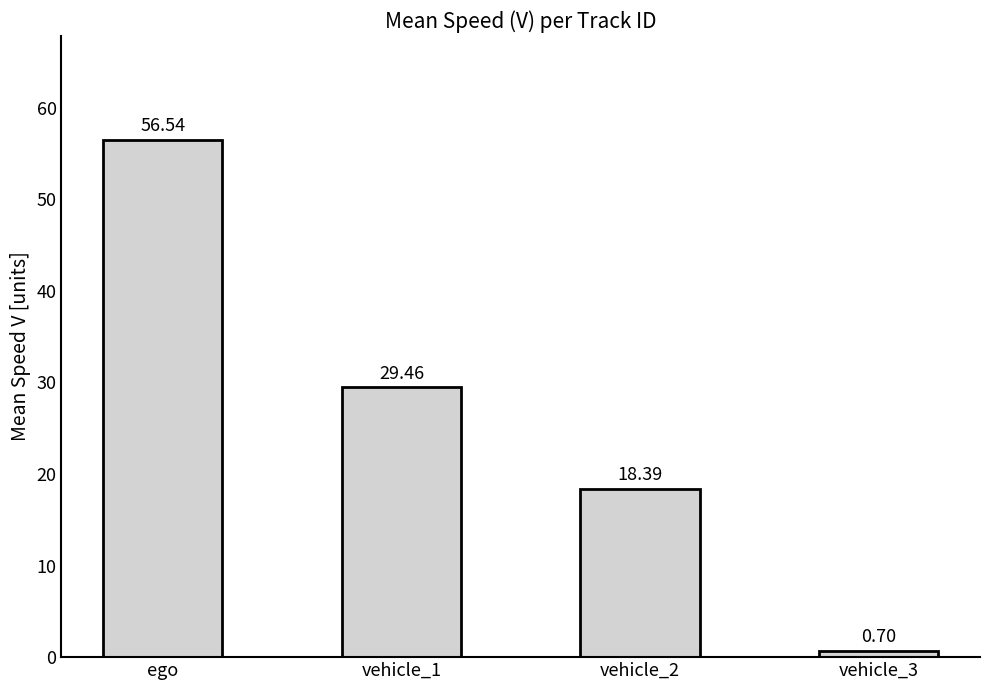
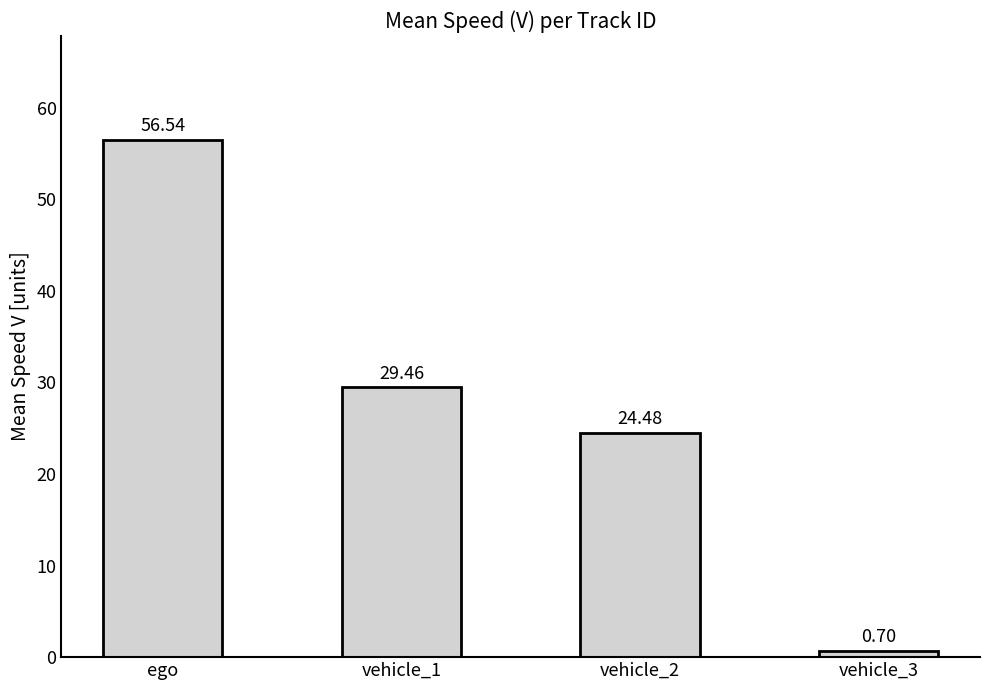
vehicle_2: 18.39 -> 24.48
